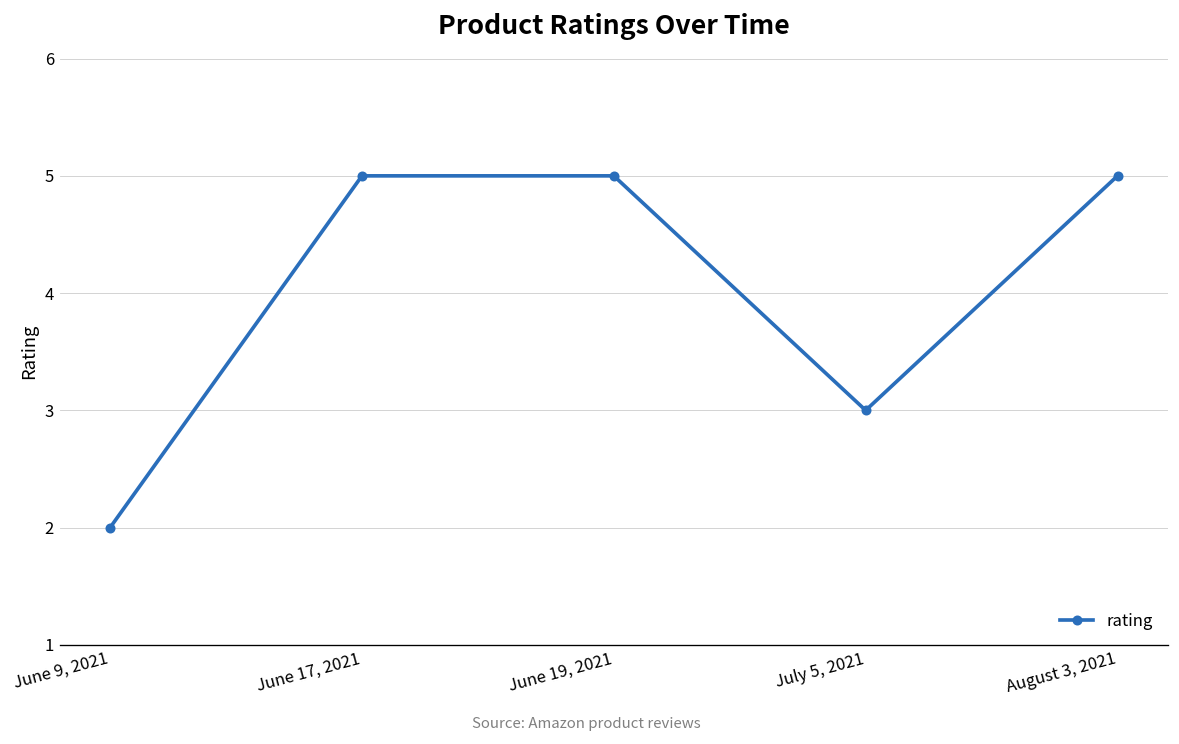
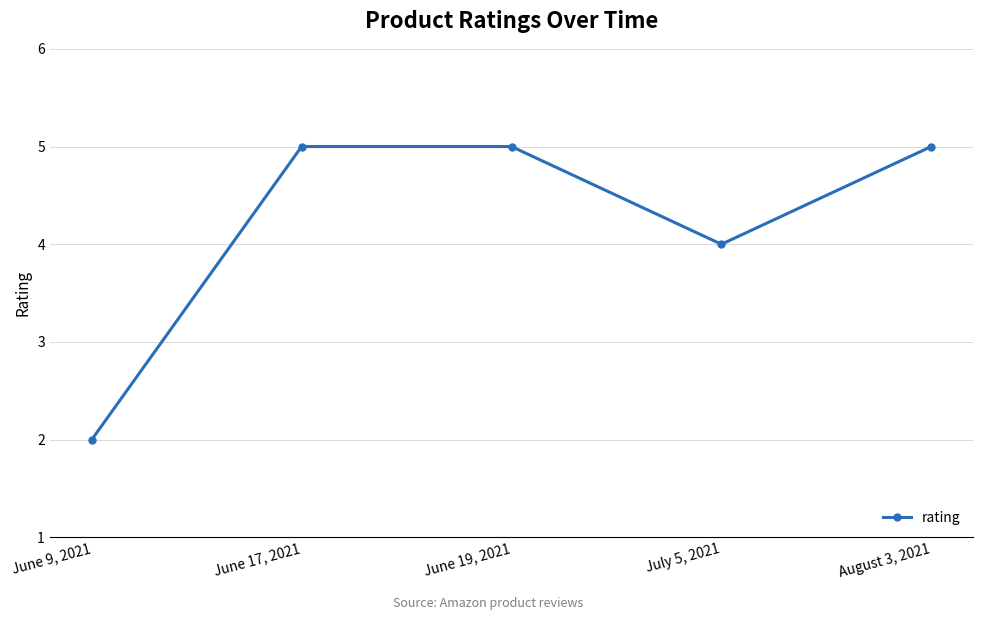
July 5, 2021: 3 -> 4
